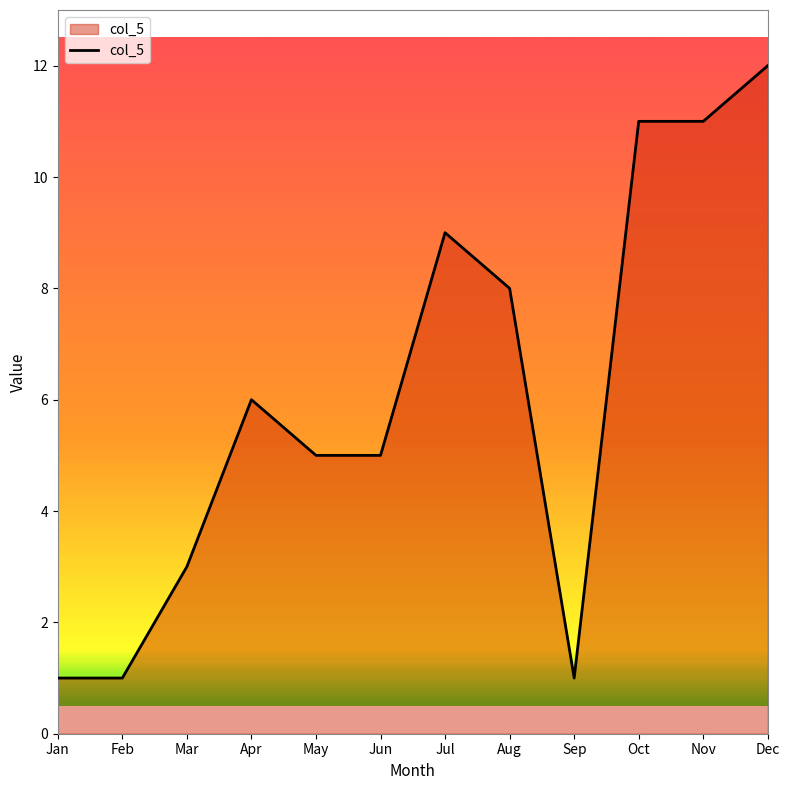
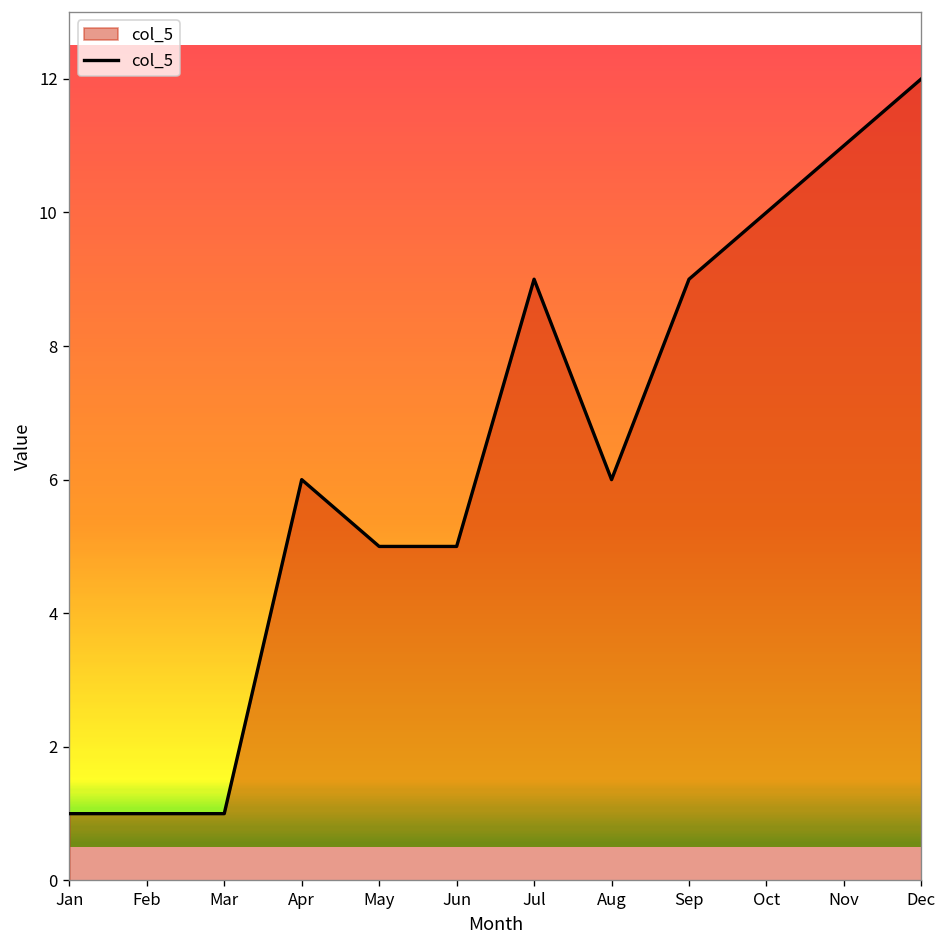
Mar: 3 -> 1
Aug: 8 -> 6
Sep: 1 -> 9
Oct: 11 -> 10
